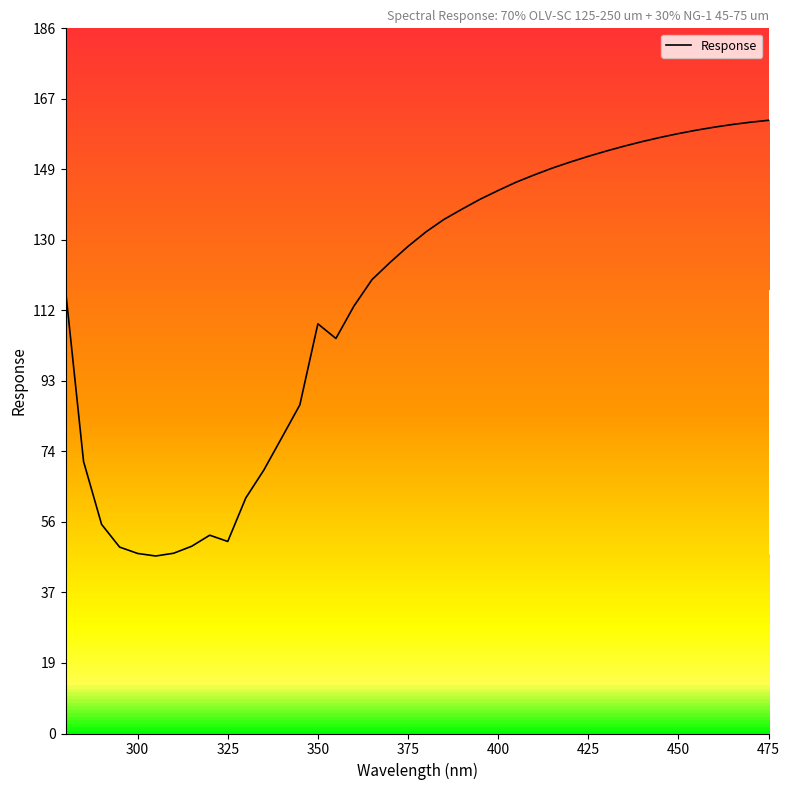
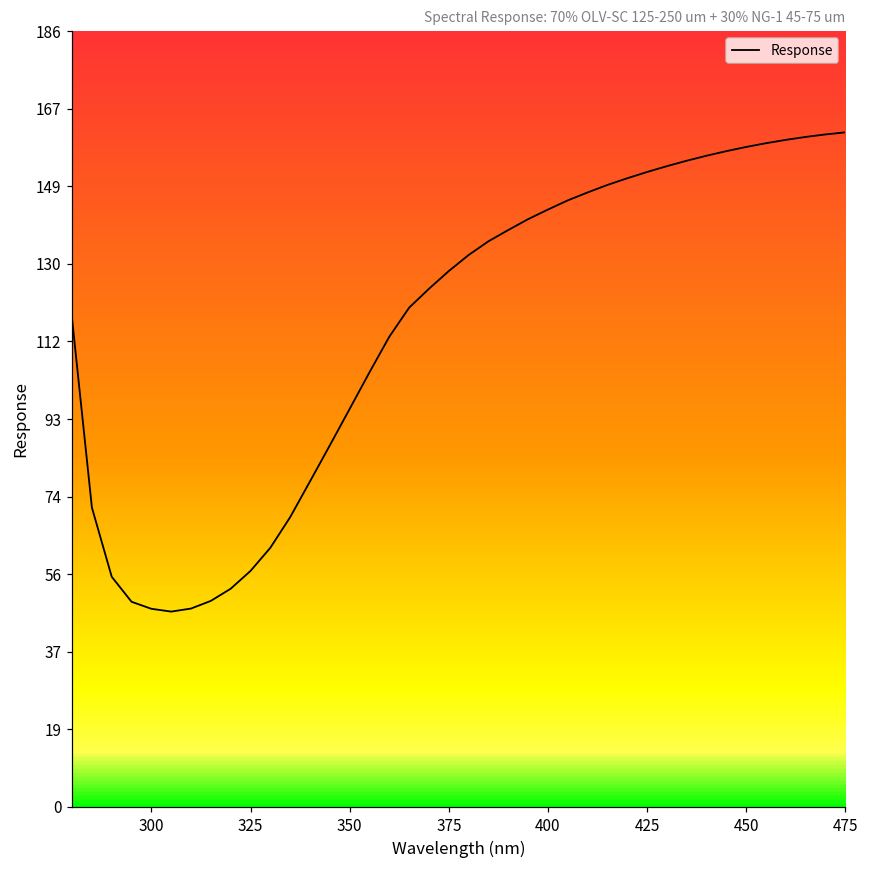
Response, 325: 51 -> 57
Response, 350: 108 -> 95
